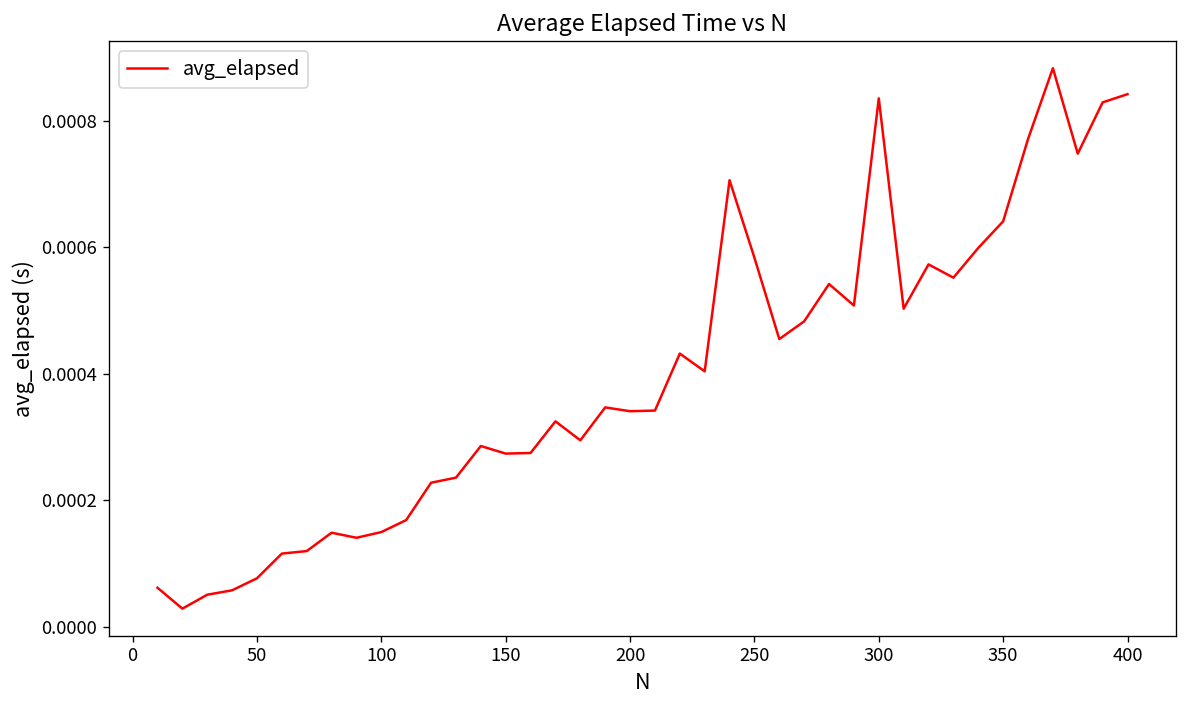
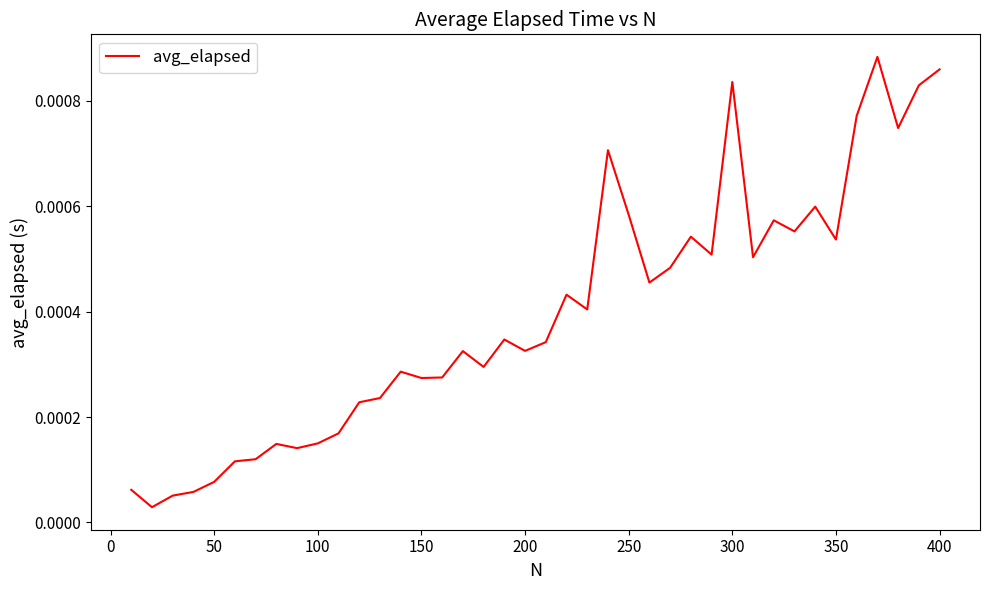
200: 0.00034 -> 0.00033
350: 0.00064 -> 0.00054
400: 0.00084 -> 0.00086
